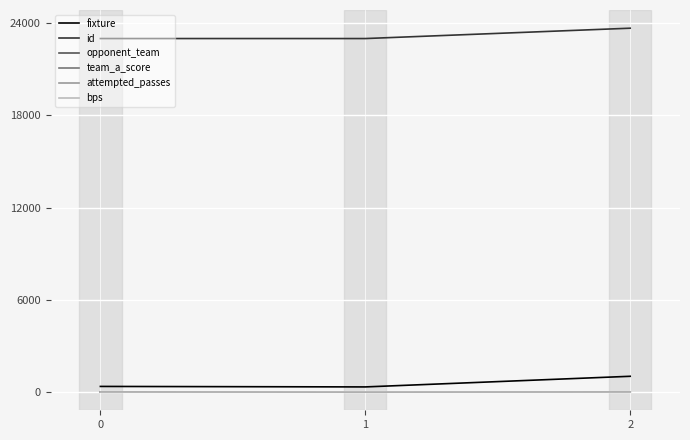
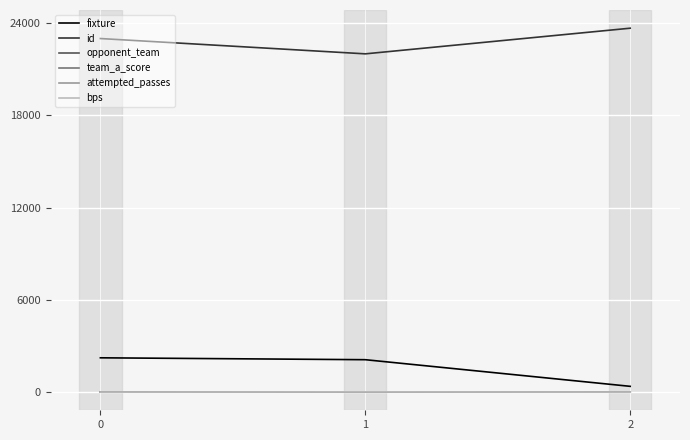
fixture, 0: 400 -> 2200
fixture, 1: 300 -> 2100
id, 1: 23000 -> 22000
fixture, 2: 1000 -> 400
